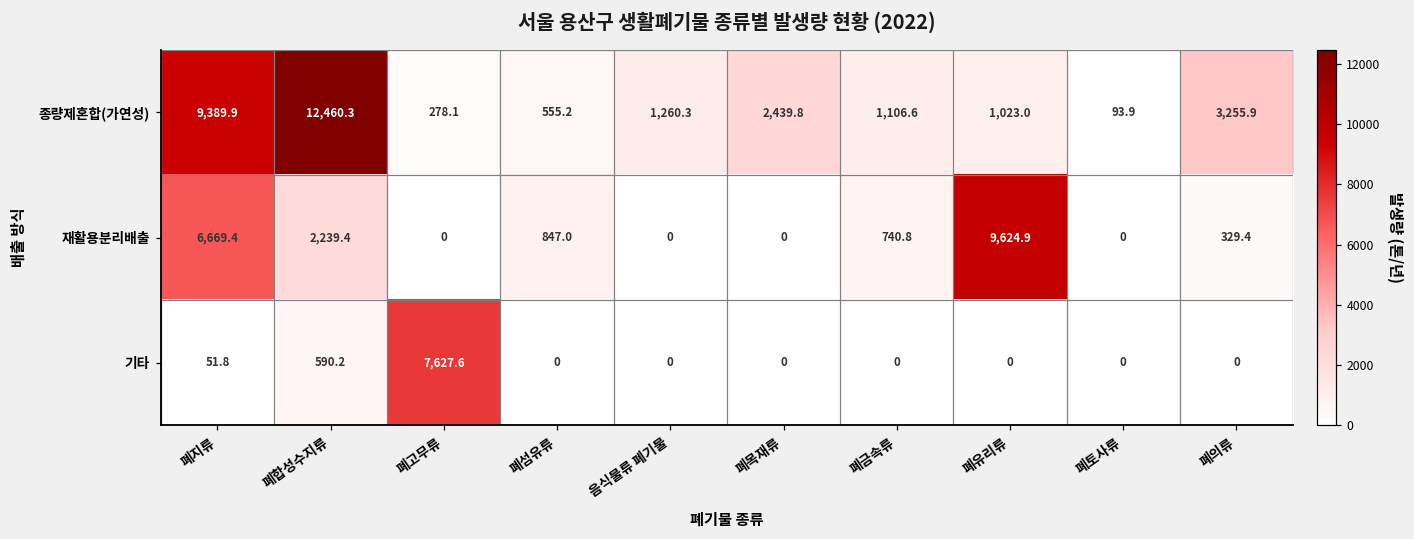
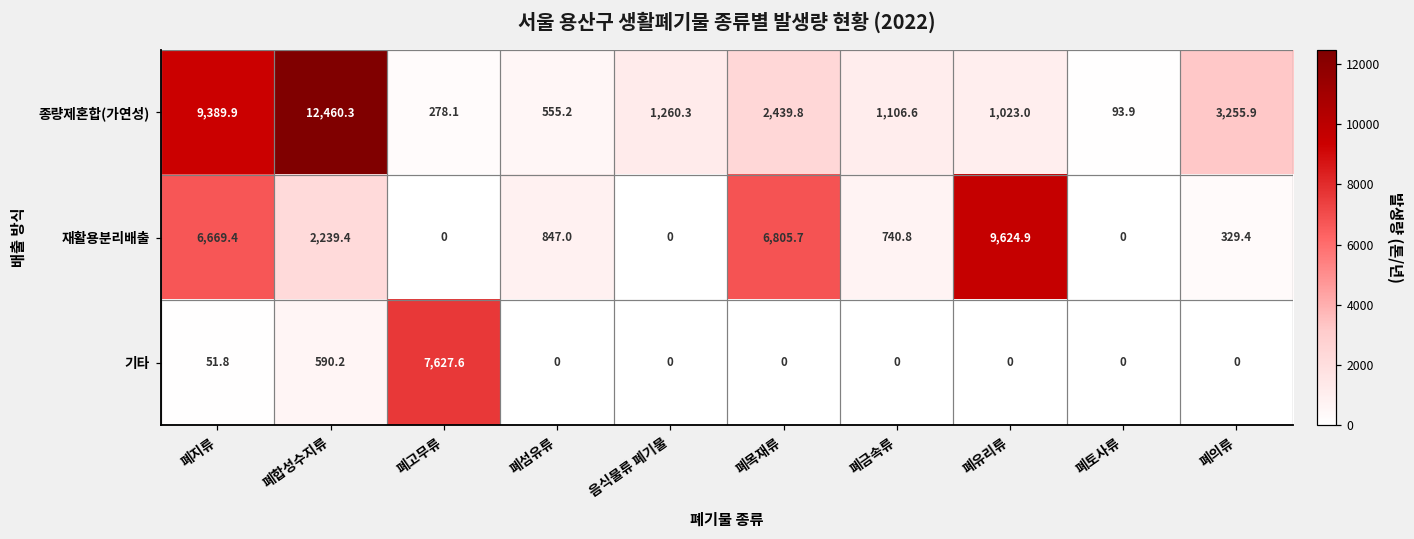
재활용분리배출, 폐목재류: 0 -> 6,805.7
